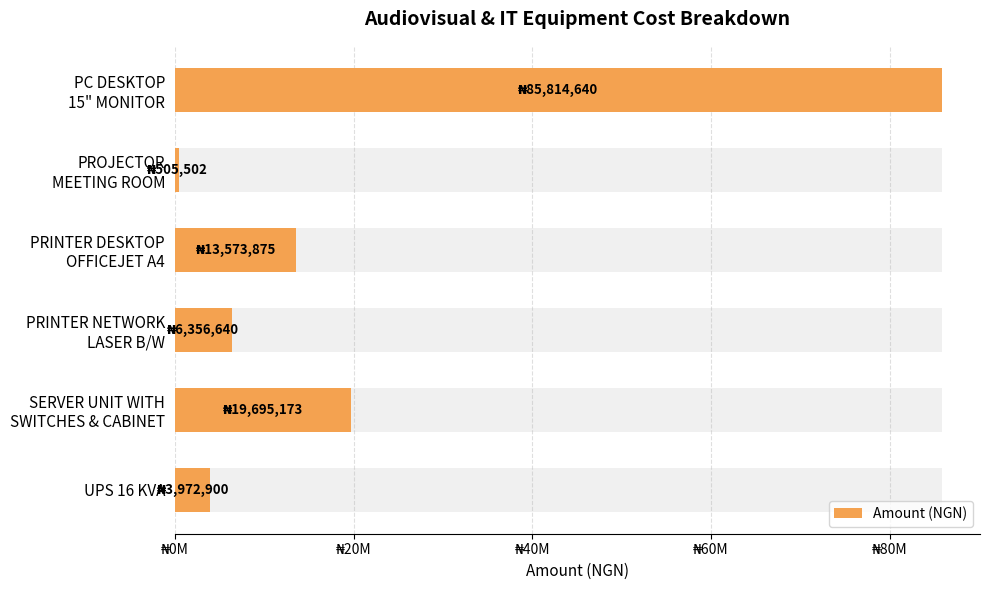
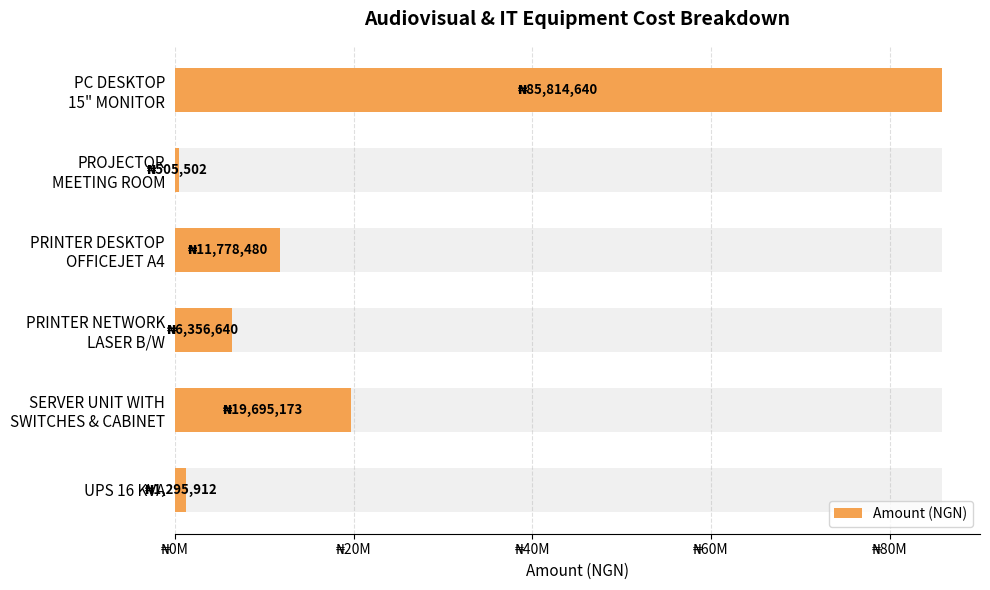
Amount (NGN), PRINTER DESKTOP OFFICEJET A4: 13,573,875 -> 11,778,480
Amount (NGN), UPS 16 KVA: 3,972,900 -> 1,295,912
